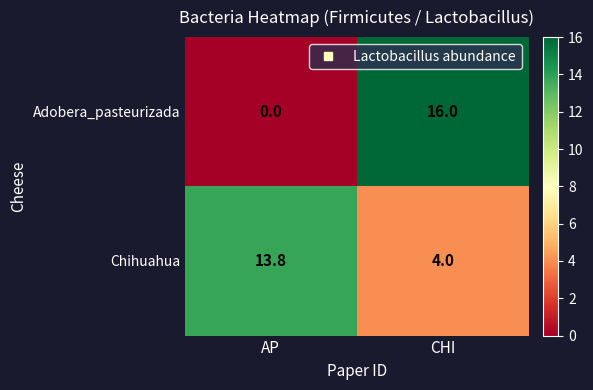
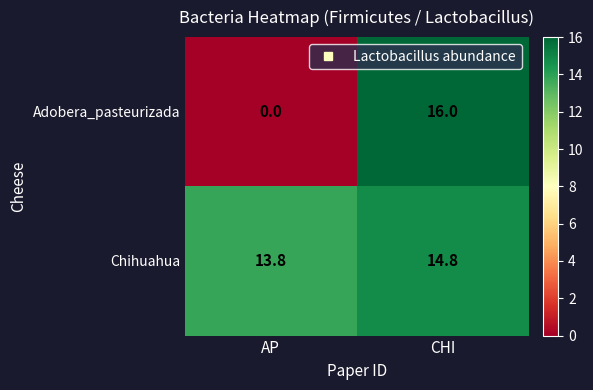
Chihuahua, CHI: 4.0 -> 14.8
